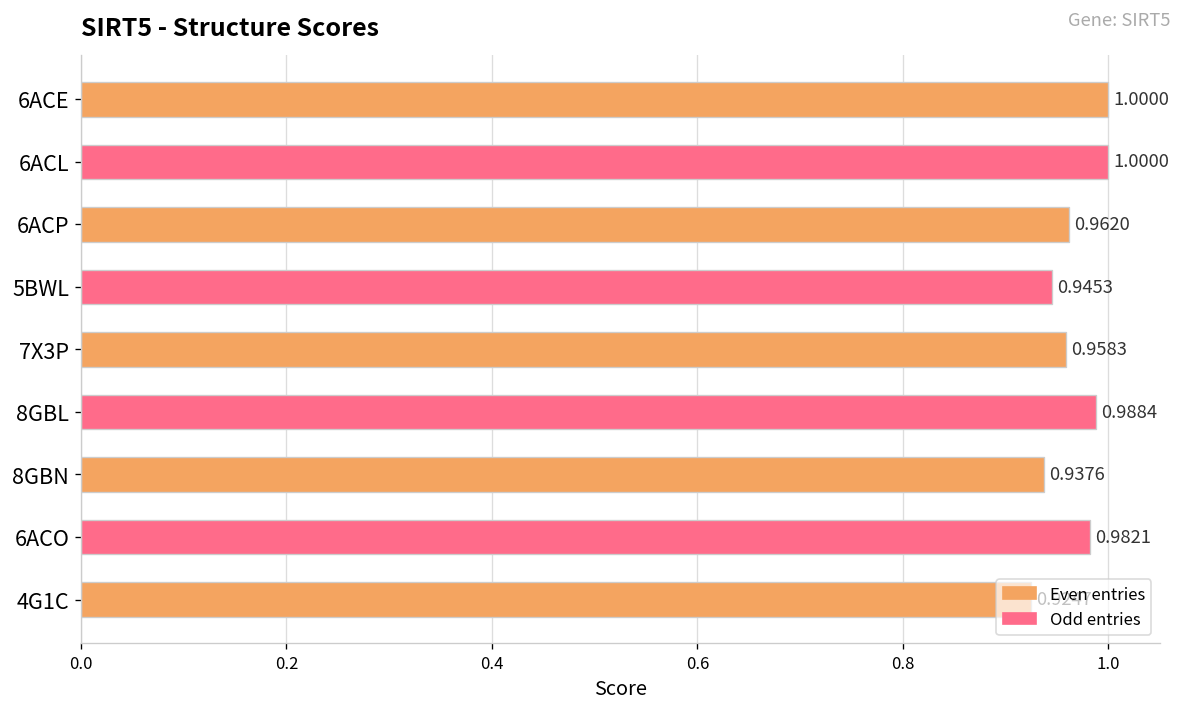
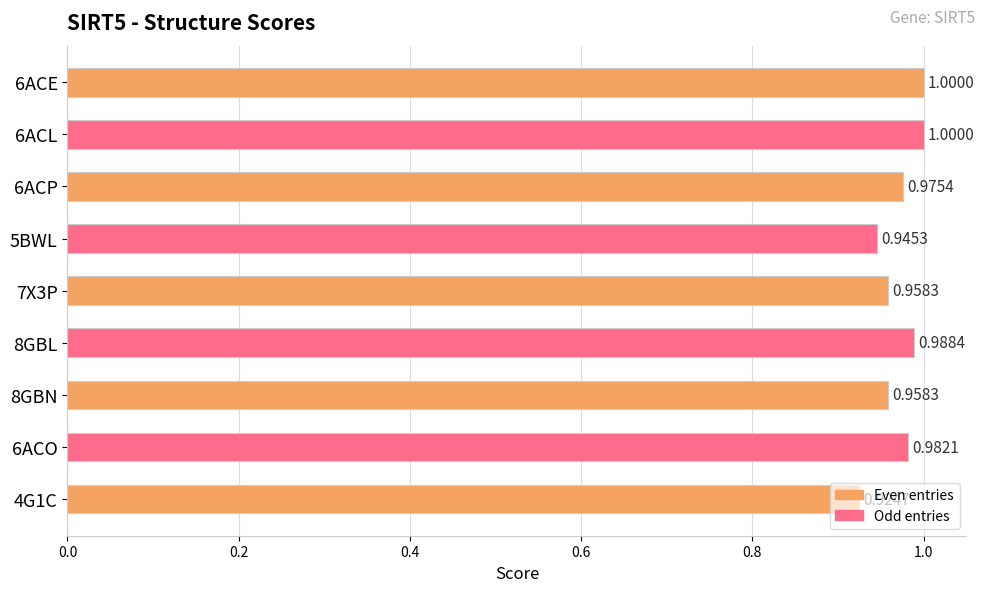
6ACP: 0.9620 -> 0.9754
8GBN: 0.9376 -> 0.9583
